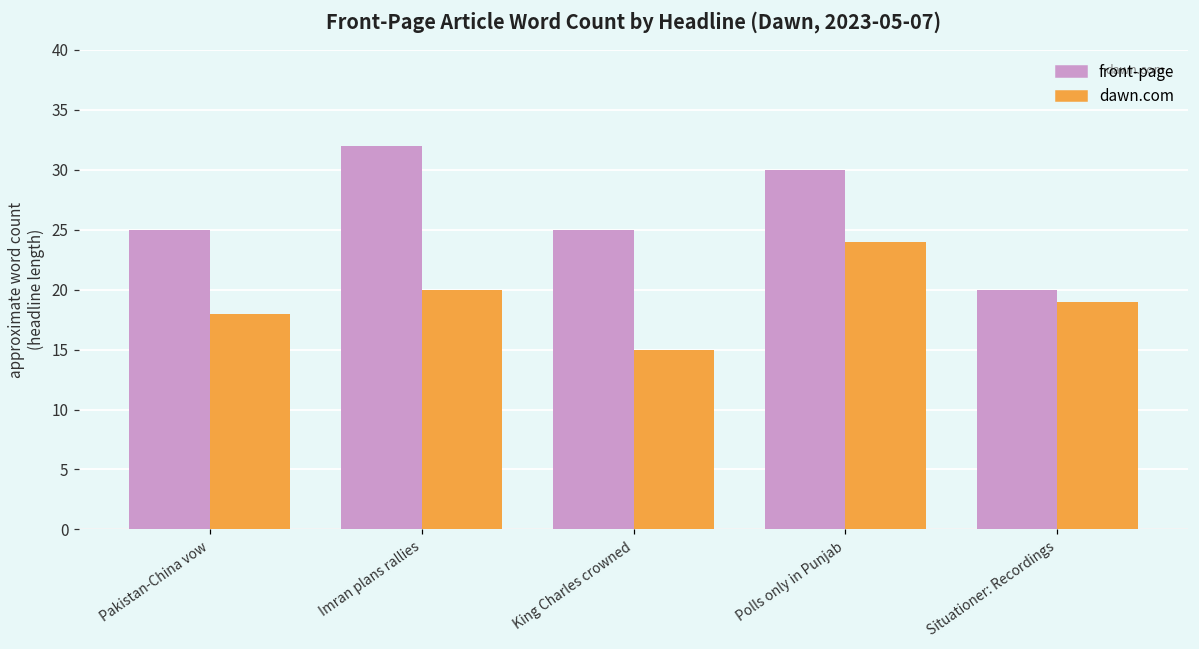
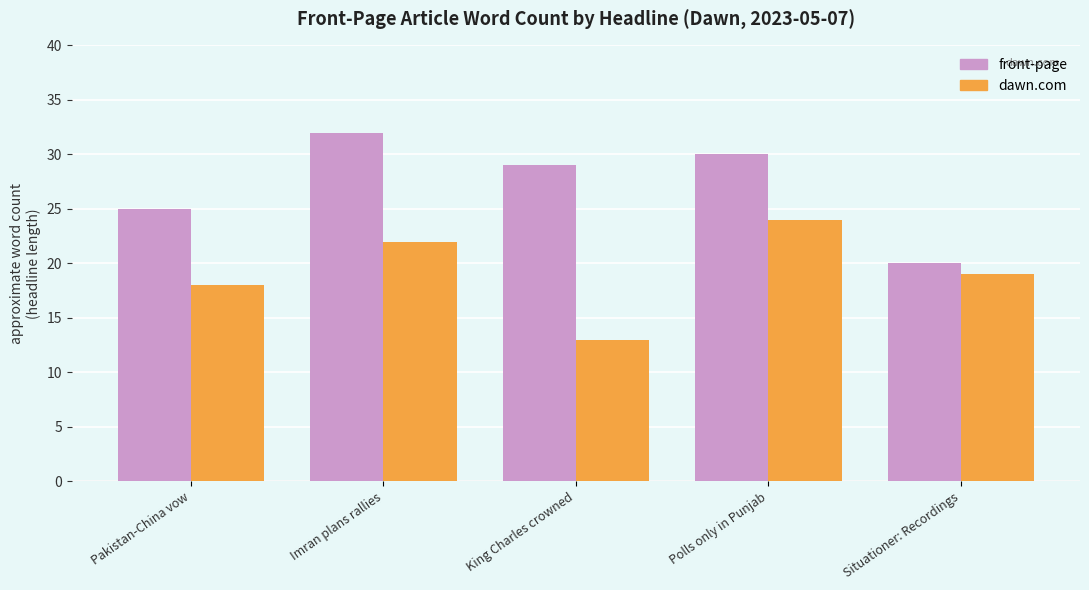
dawn.com, Imran plans rallies: 20 -> 22
front-page, King Charles crowned: 25 -> 29
dawn.com, King Charles crowned: 15 -> 13
